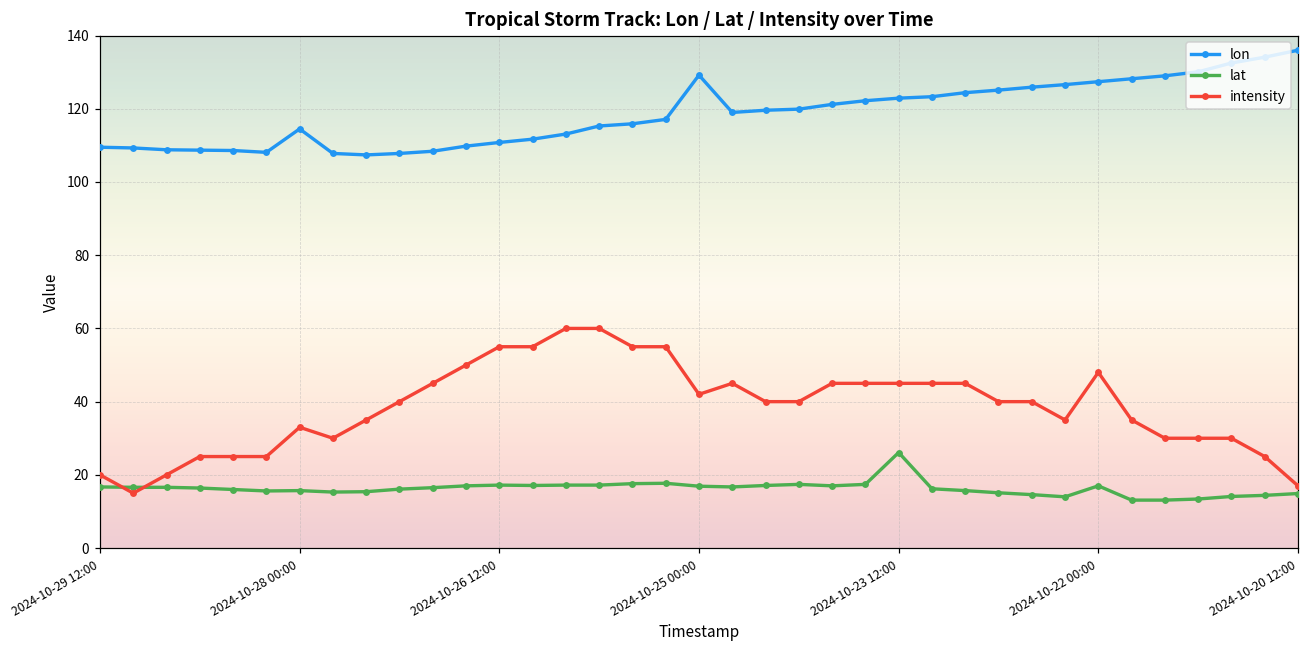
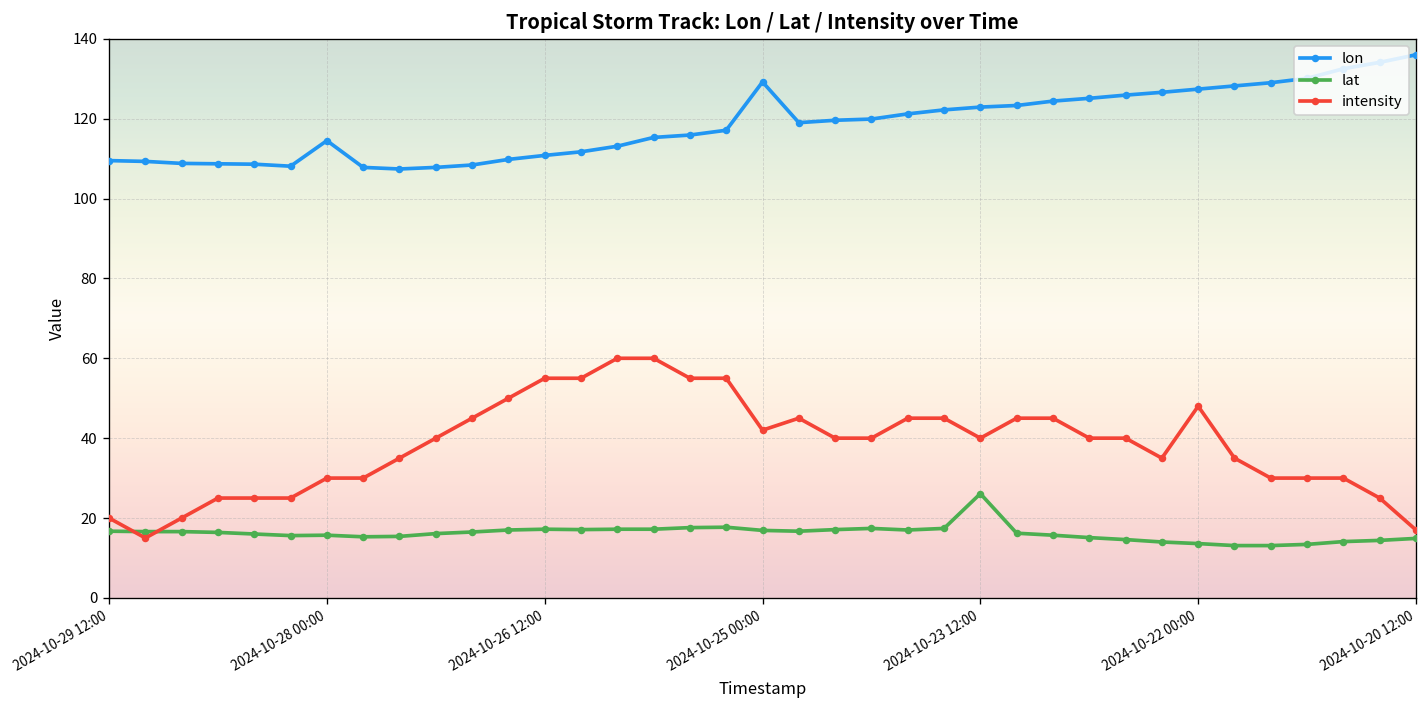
intensity, 2024-10-28 00:00: 33 -> 30
intensity, 2024-10-23 12:00: 45 -> 40
lat, 2024-10-22 00:00: 17 -> 14
